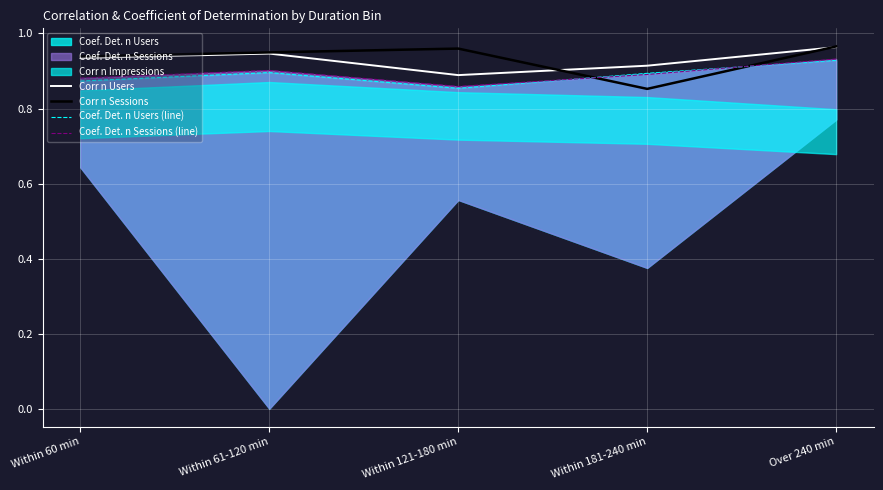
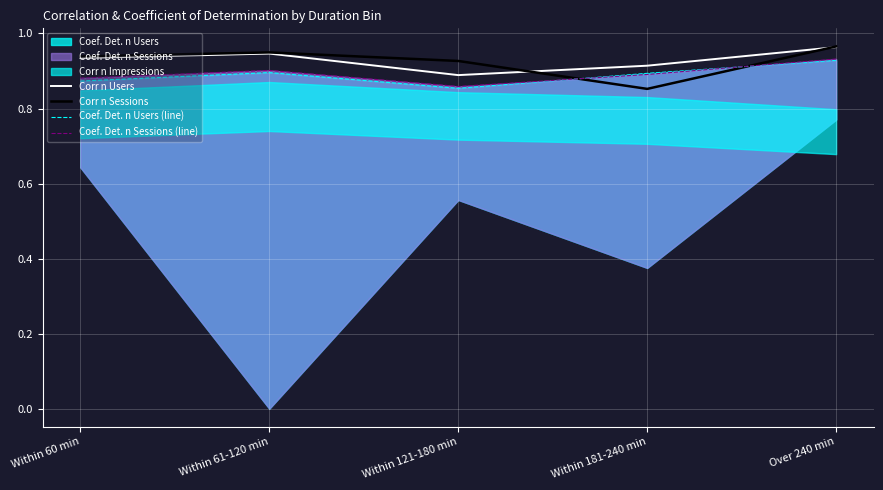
Corr n Sessions, Within 121-180 min: 0.96 -> 0.93
